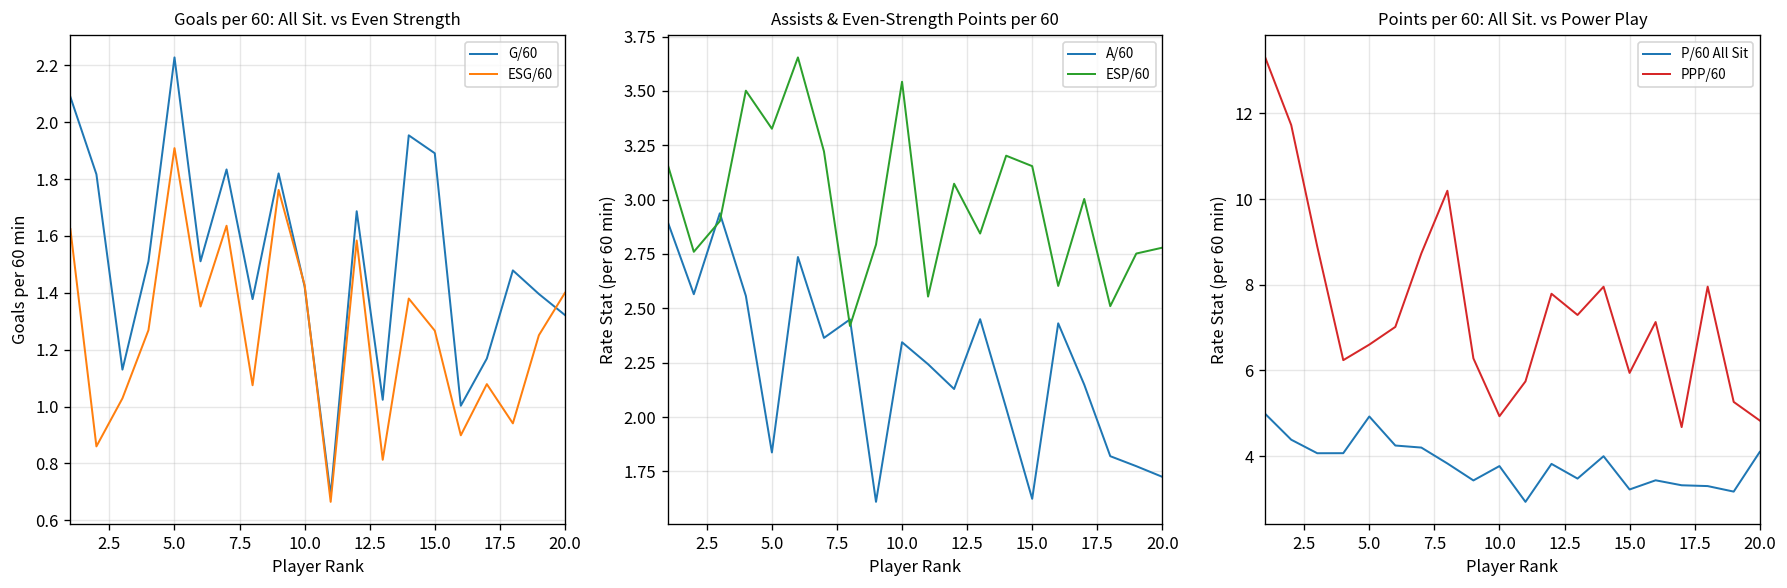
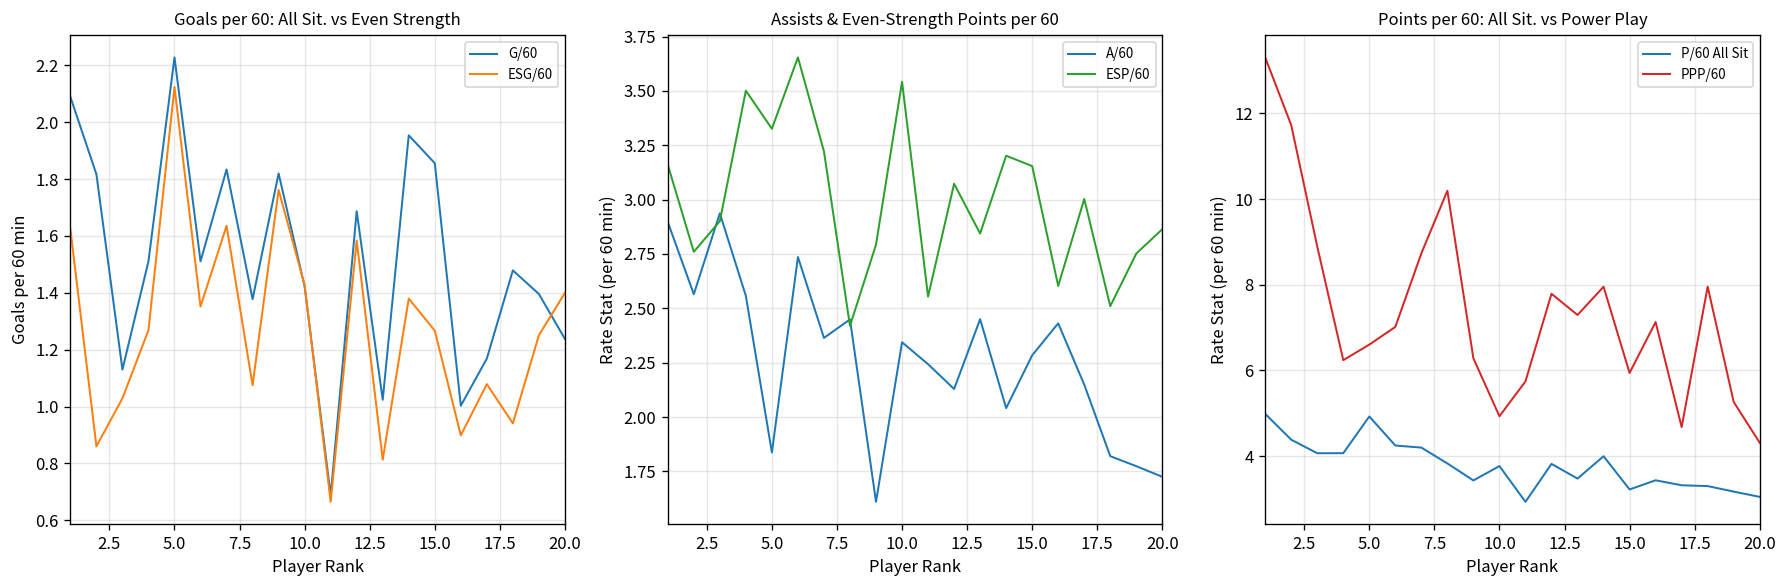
Goals per 60: All Sit. vs Even Strength, ESG/60, 5.0: 1.91 -> 2.12
Goals per 60: All Sit. vs Even Strength, G/60, 15.0: 1.89 -> 1.86
Goals per 60: All Sit. vs Even Strength, G/60, 20.0: 1.32 -> 1.24
Assists & Even-Strength Points per 60, A/60, 15.0: 1.62 -> 2.28
Assists & Even-Strength Points per 60, ESP/60, 20.0: 2.78 -> 2.86
Points per 60: All Sit. vs Power Play, P/60 All Sit, 20.0: 4.1 -> 3.0
Points per 60: All Sit. vs Power Play, PPP/60, 20.0: 4.8 -> 4.3
